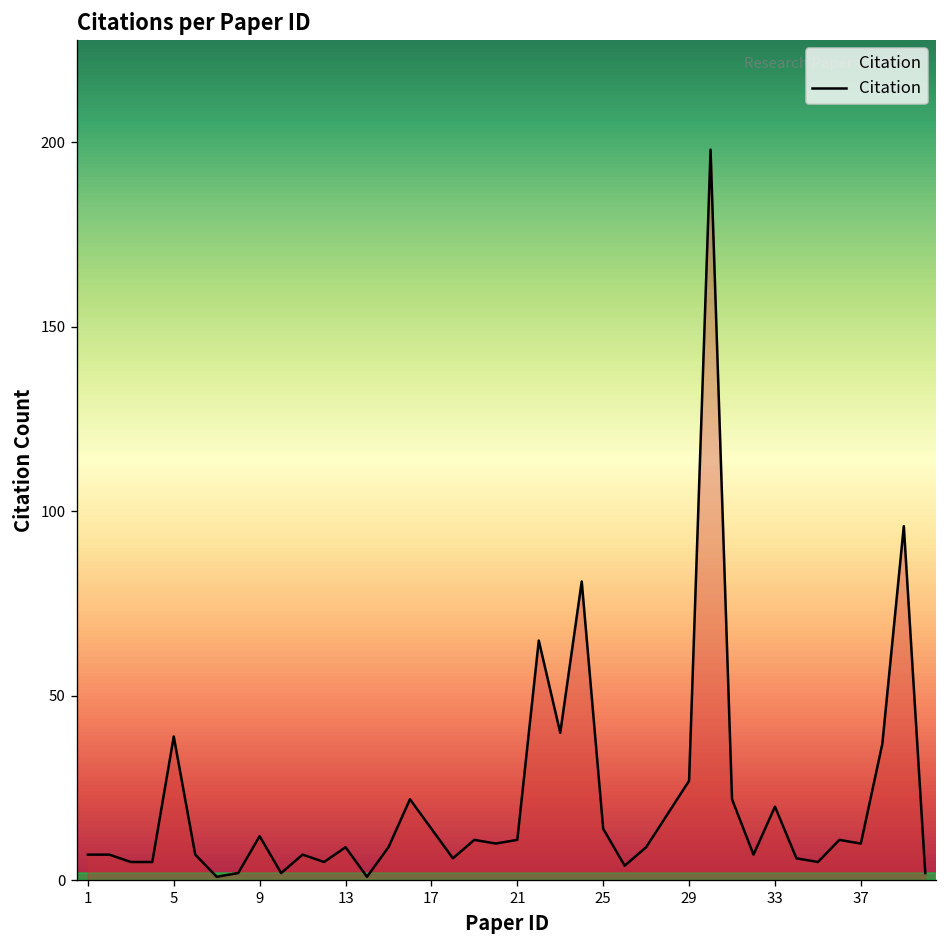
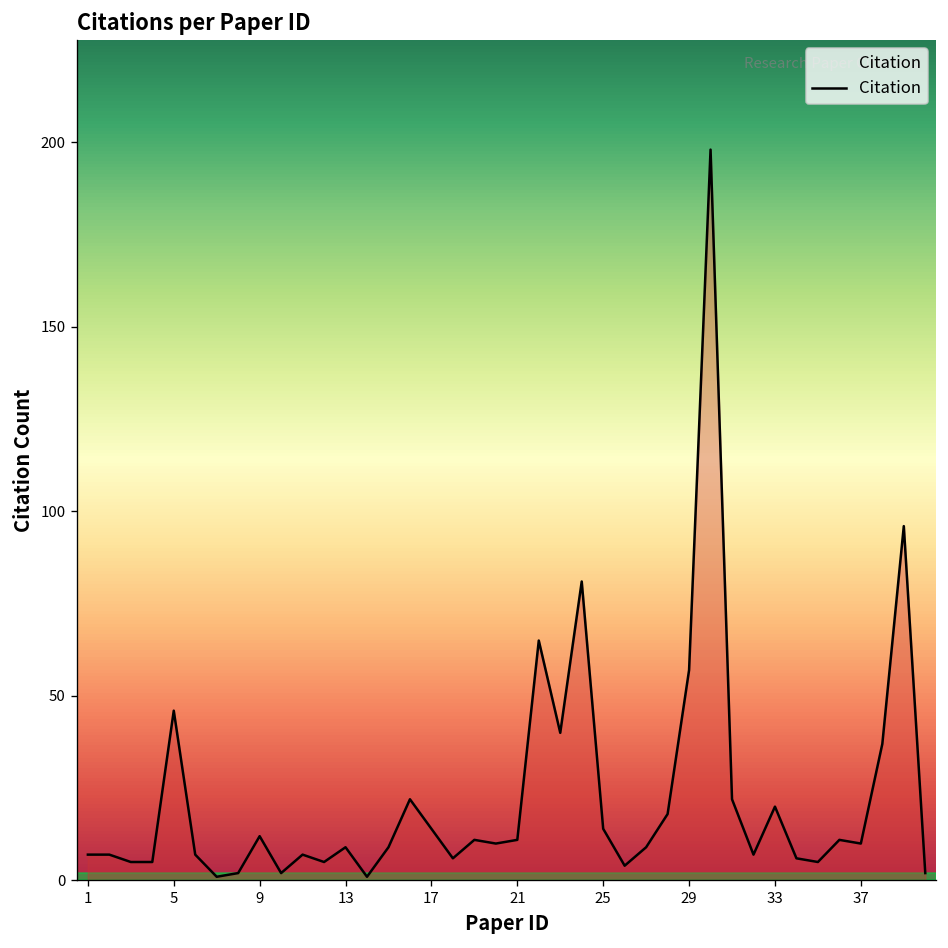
5: 39 -> 46
29: 27 -> 57
